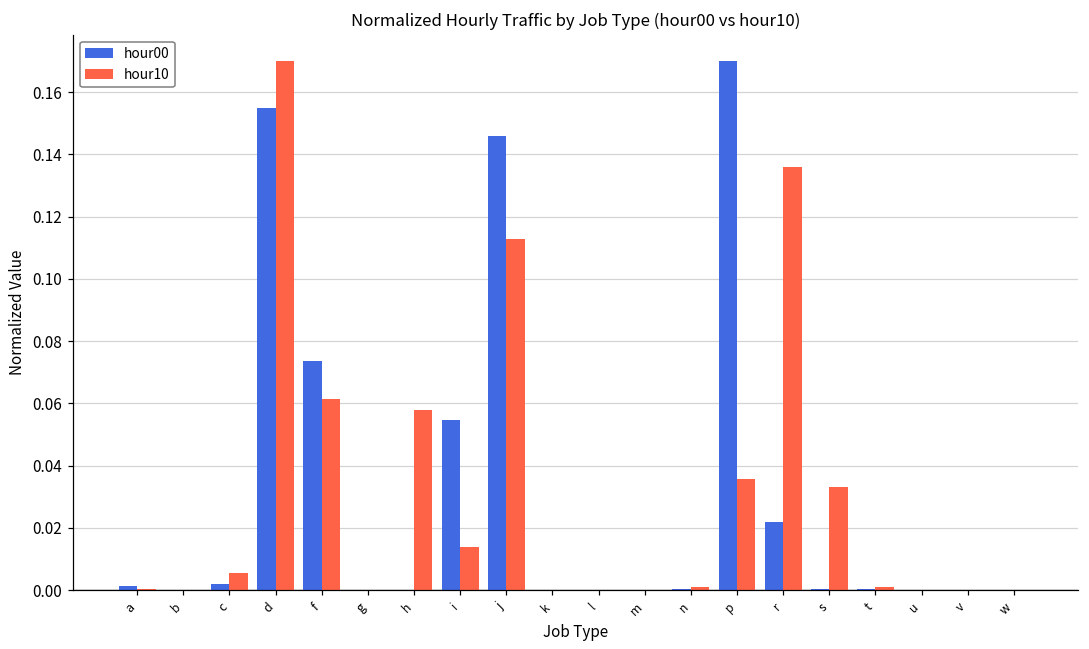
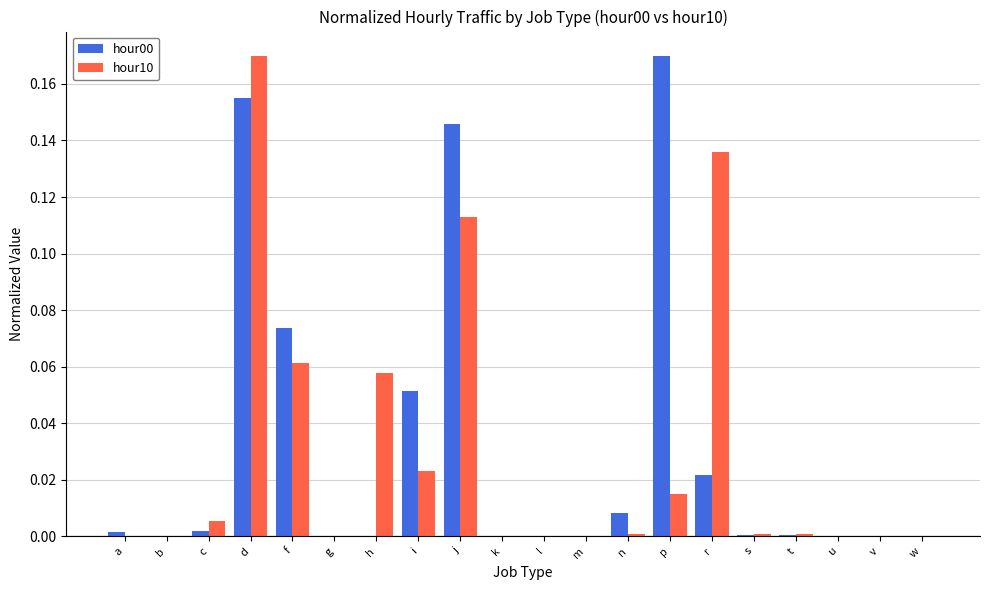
hour00, i: 0.055 -> 0.052
hour10, i: 0.014 -> 0.023
hour00, n: 0.000 -> 0.008
hour10, p: 0.036 -> 0.015
hour10, s: 0.033 -> 0.001
